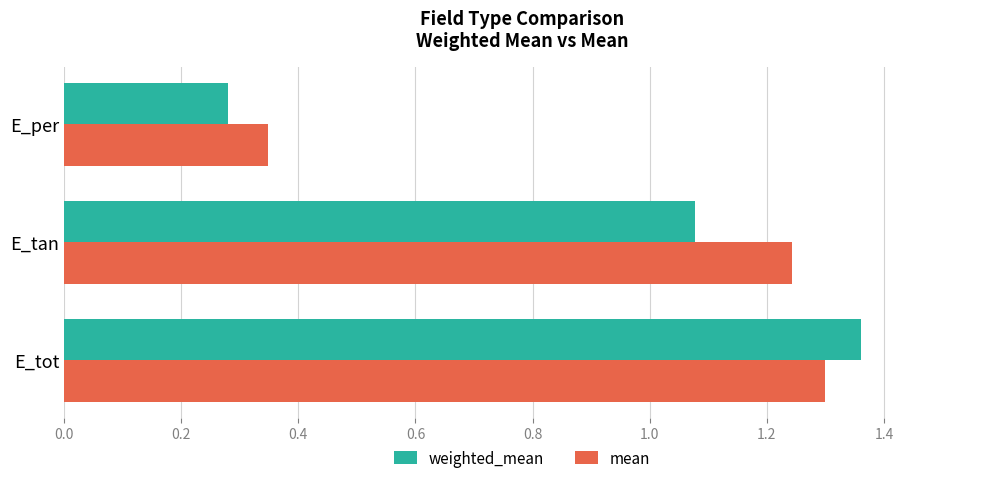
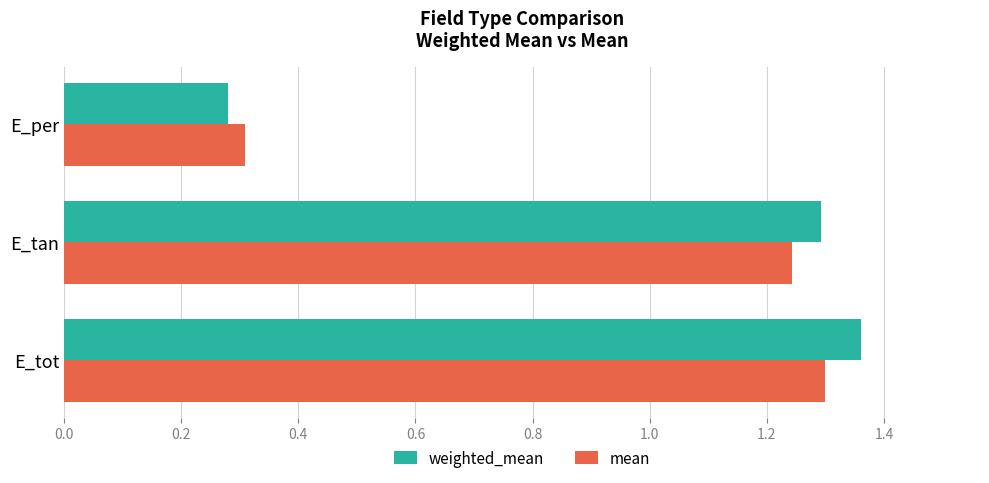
mean, E_per: 0.35 -> 0.31
weighted_mean, E_tan: 1.08 -> 1.29
